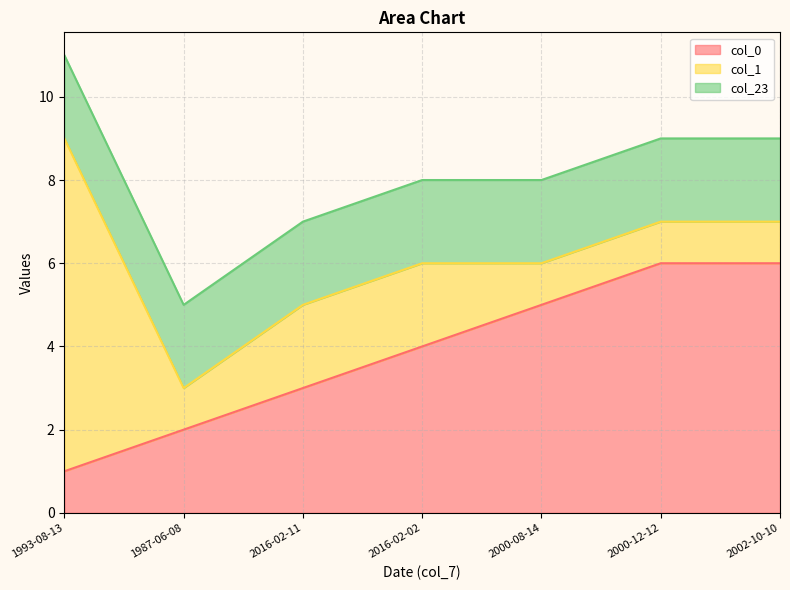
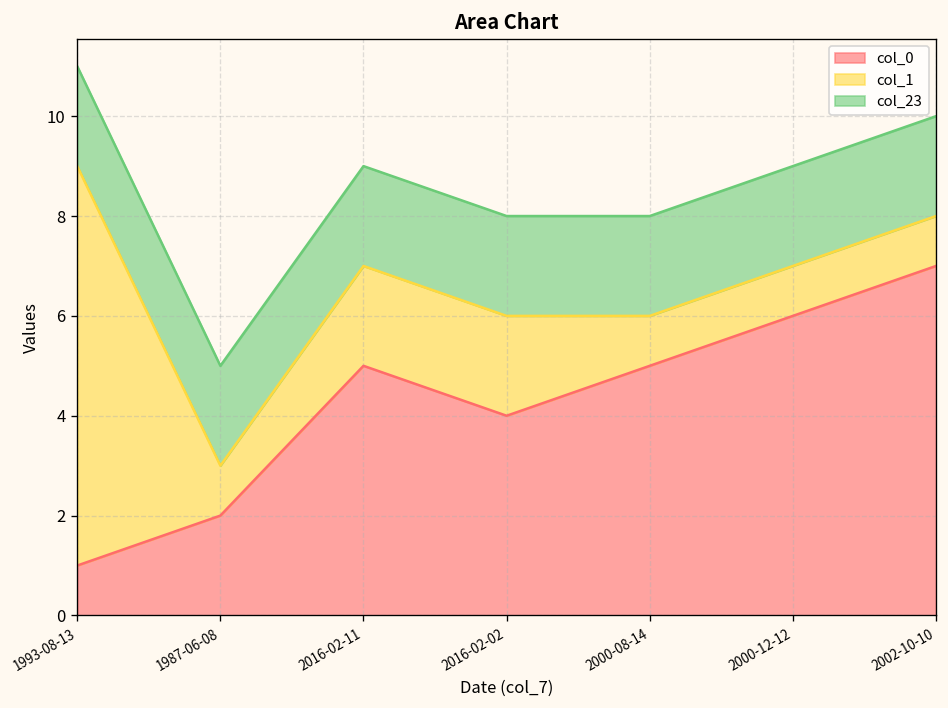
col_0, 2016-02-11: 3 -> 5
col_0, 2002-10-10: 6 -> 7
